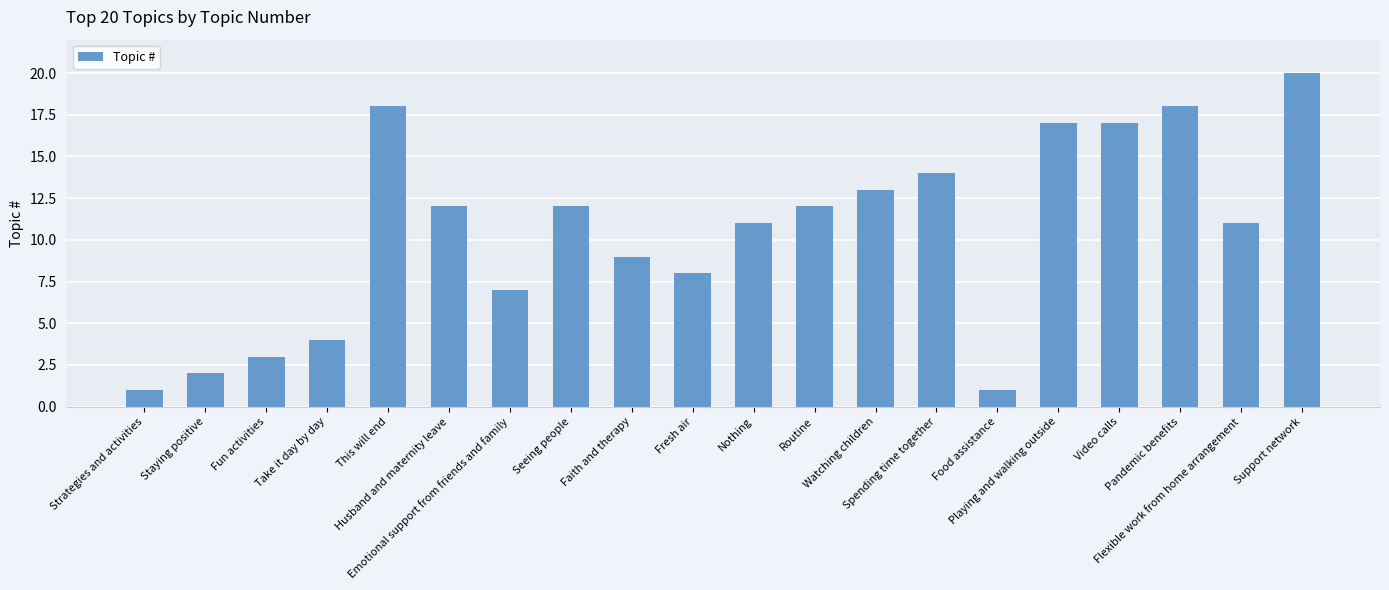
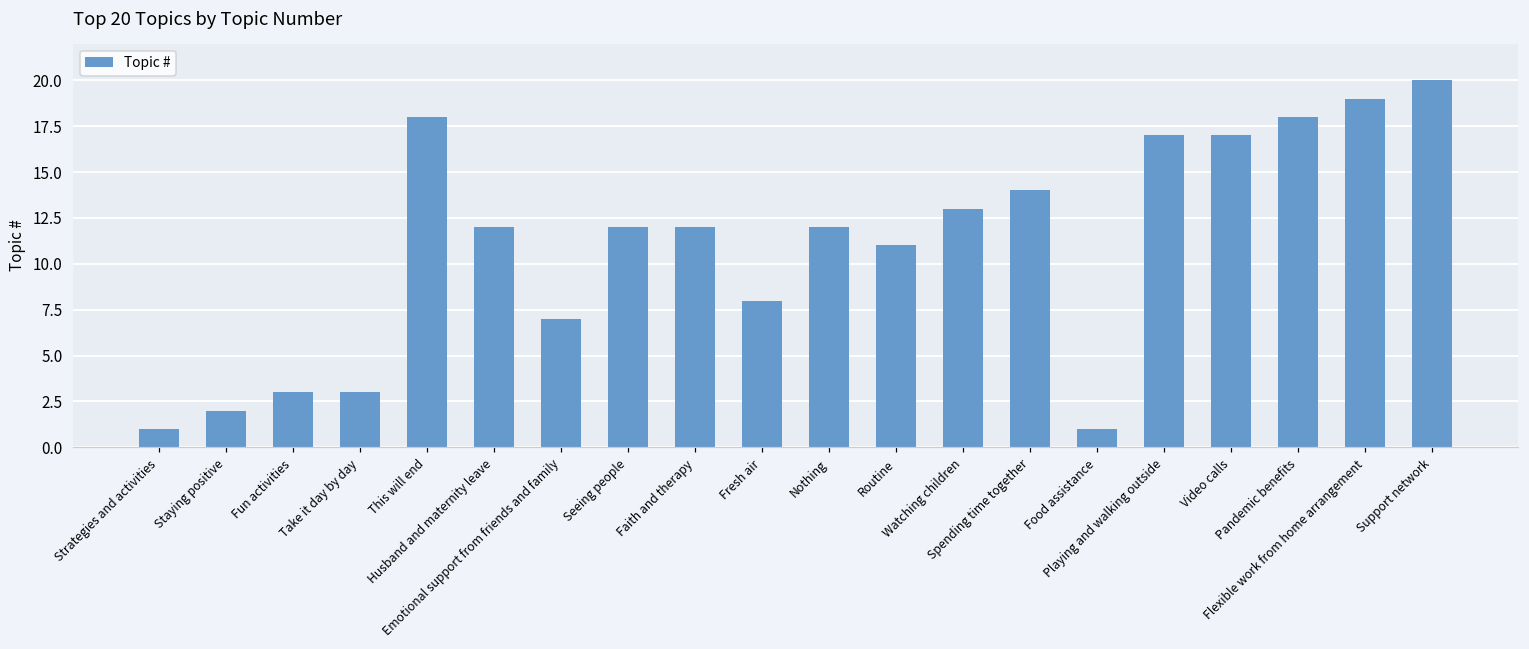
Take it day by day: 4 -> 3
Faith and therapy: 9 -> 12
Nothing: 11 -> 12
Routine: 12 -> 11
Flexible work from home arrangement: 11 -> 19
